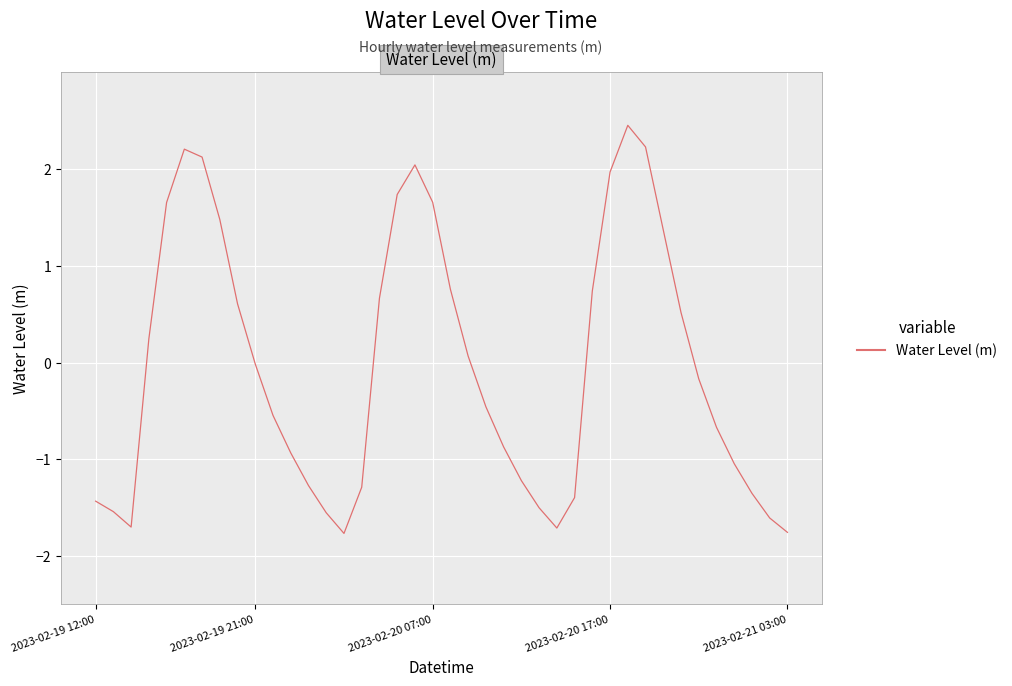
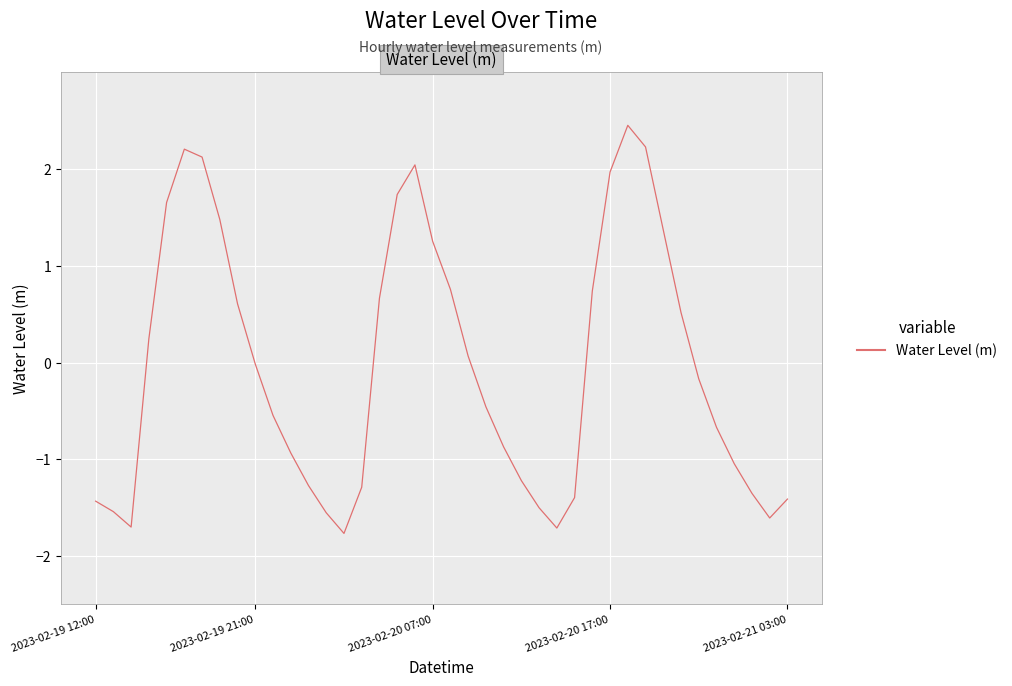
2023-02-20 07:00: 1.7 -> 1.3
2023-02-21 03:00: -1.8 -> -1.4
